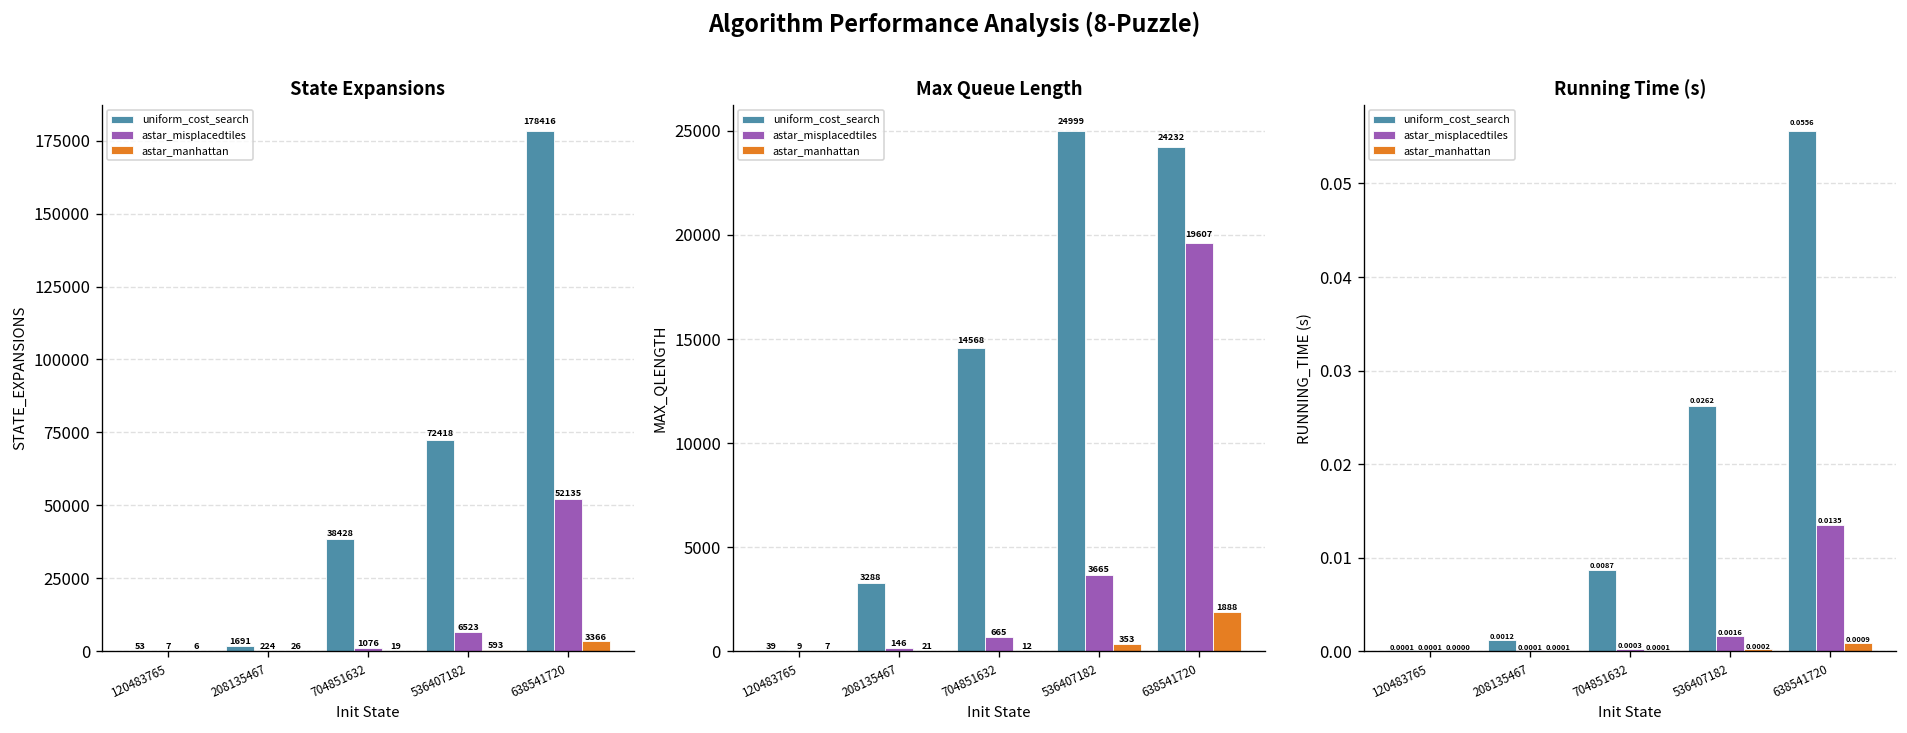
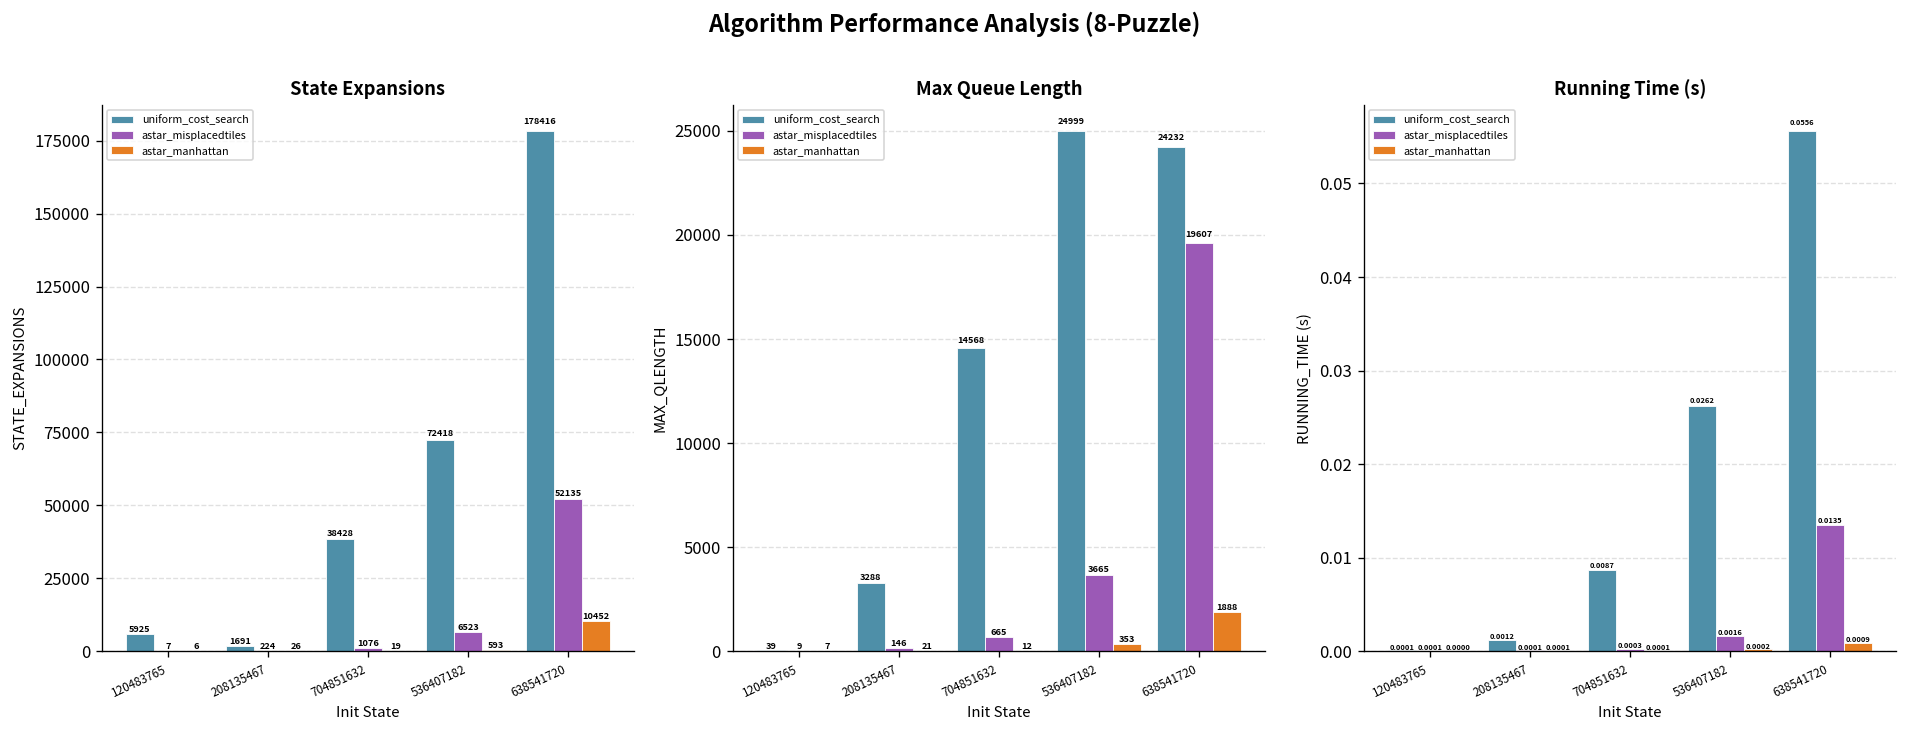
State Expansions, uniform_cost_search, 120483765: 53 -> 5925
State Expansions, astar_manhattan, 638541720: 3366 -> 10452
